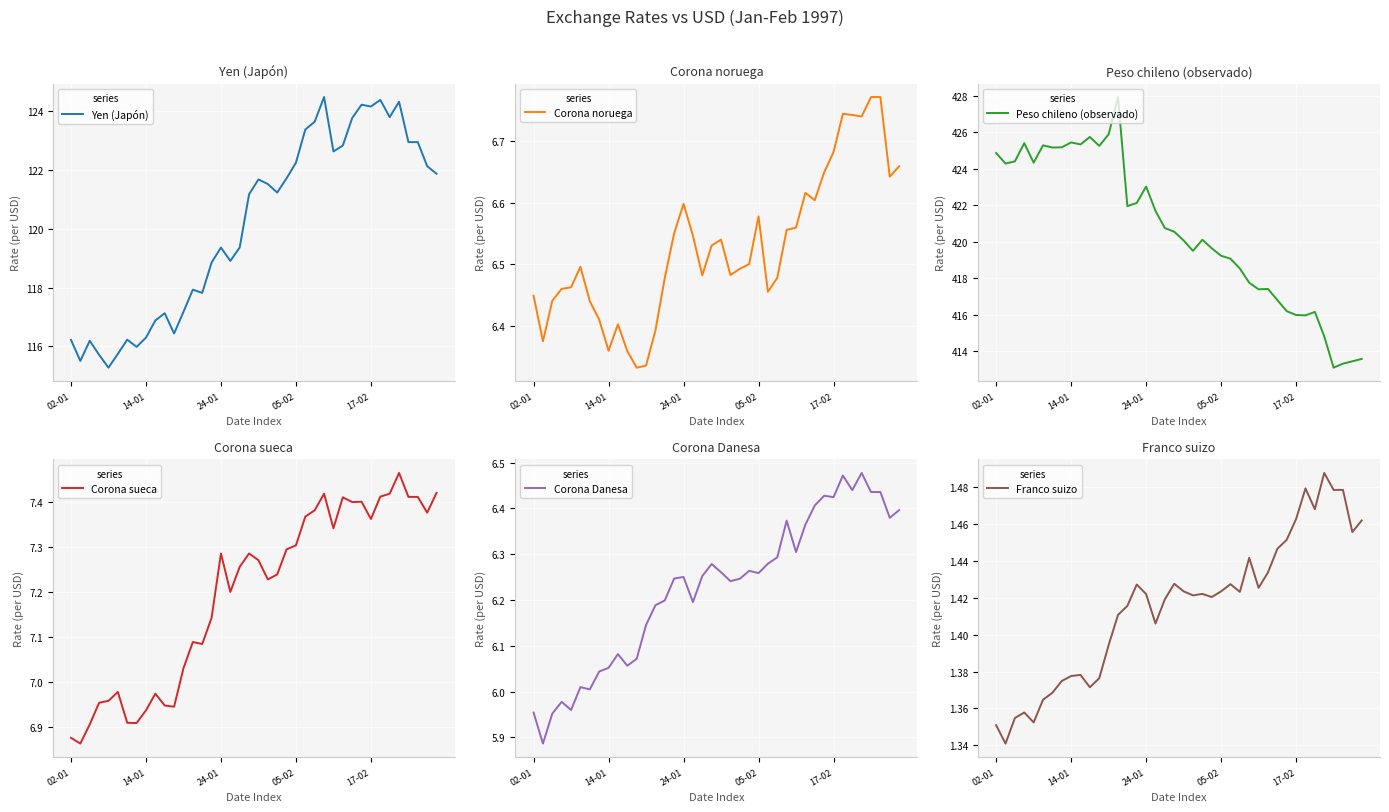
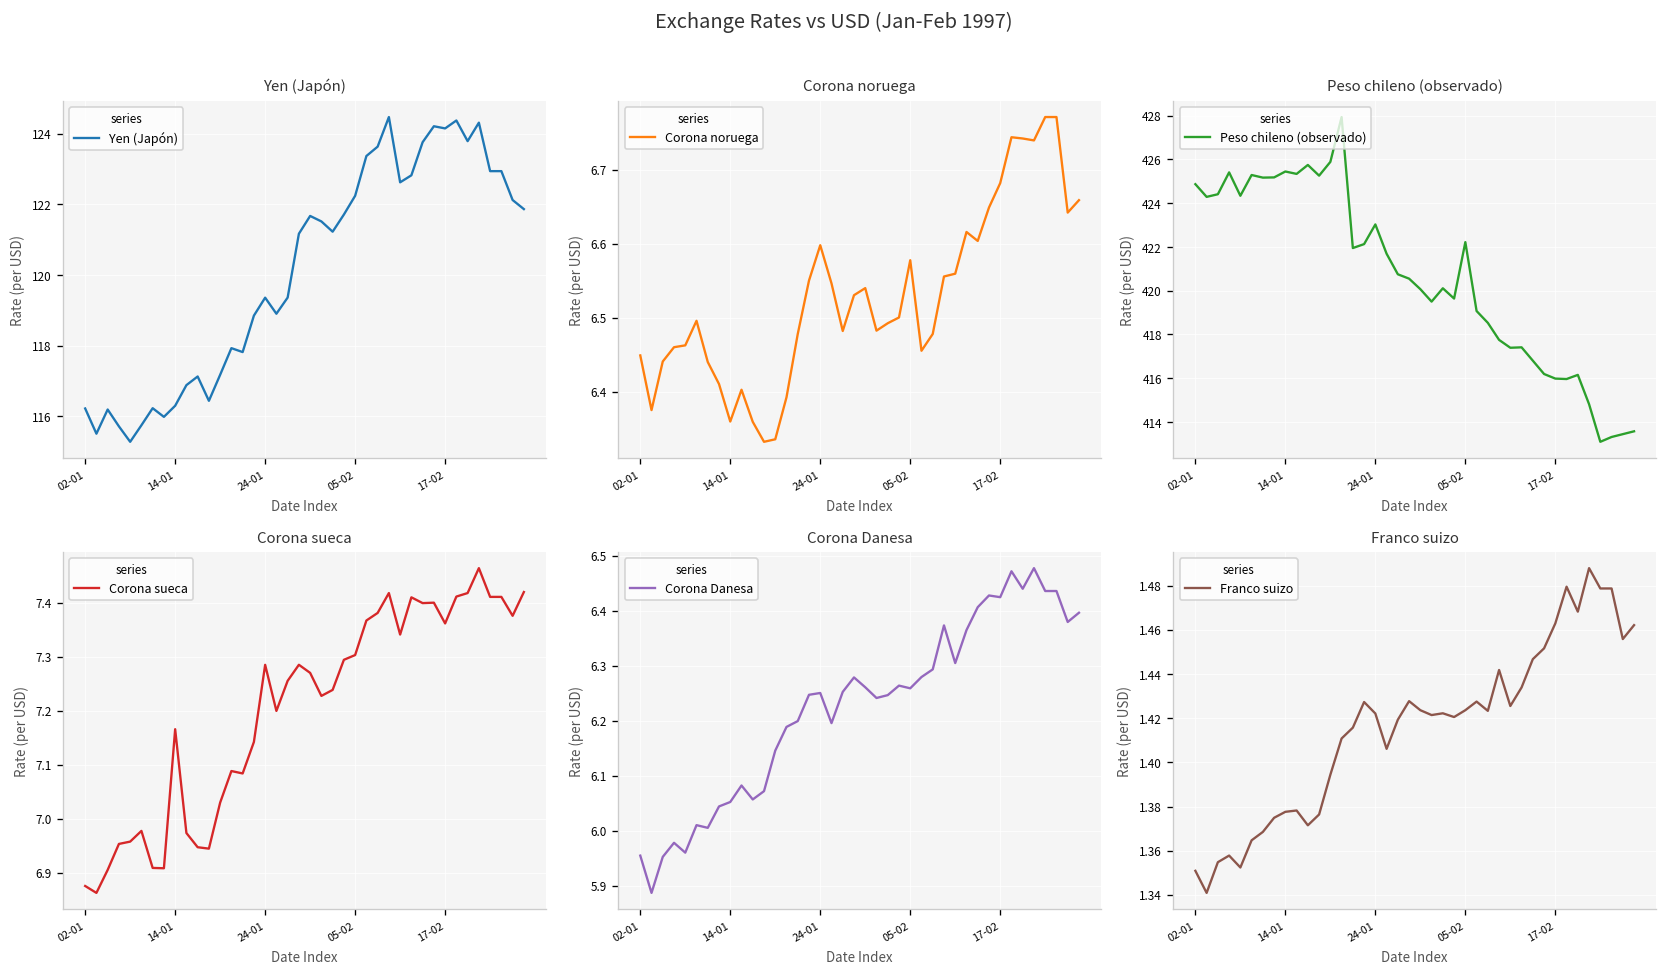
Peso chileno (observado), 05-02: 419.2 -> 422.2
Corona sueca, 14-01: 6.94 -> 7.17
